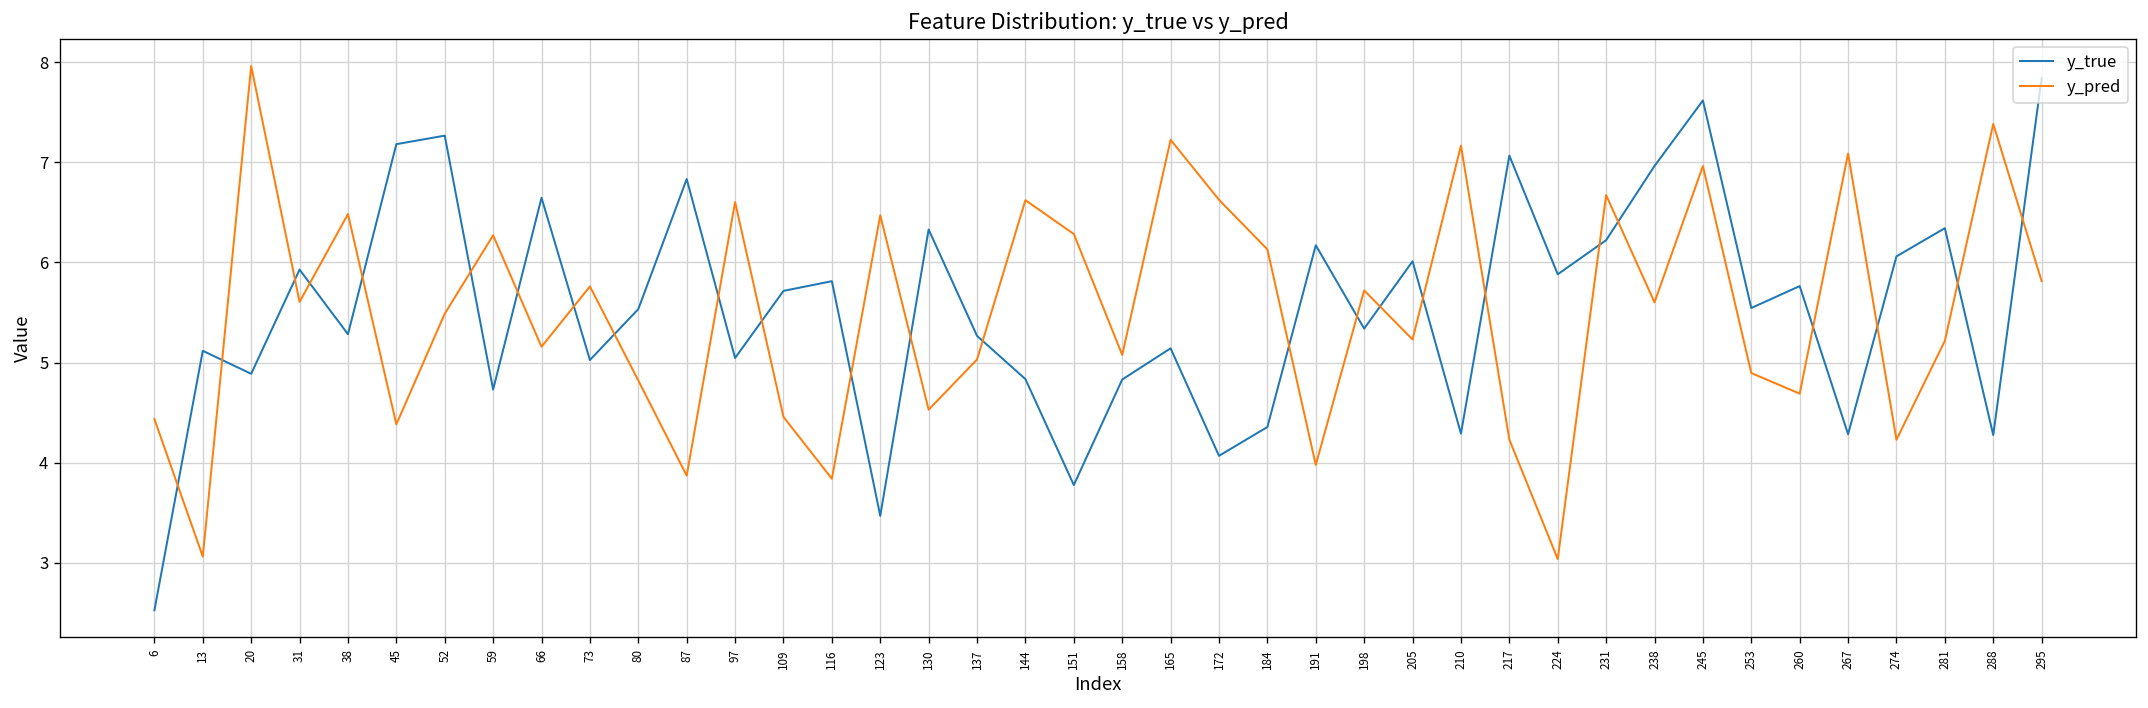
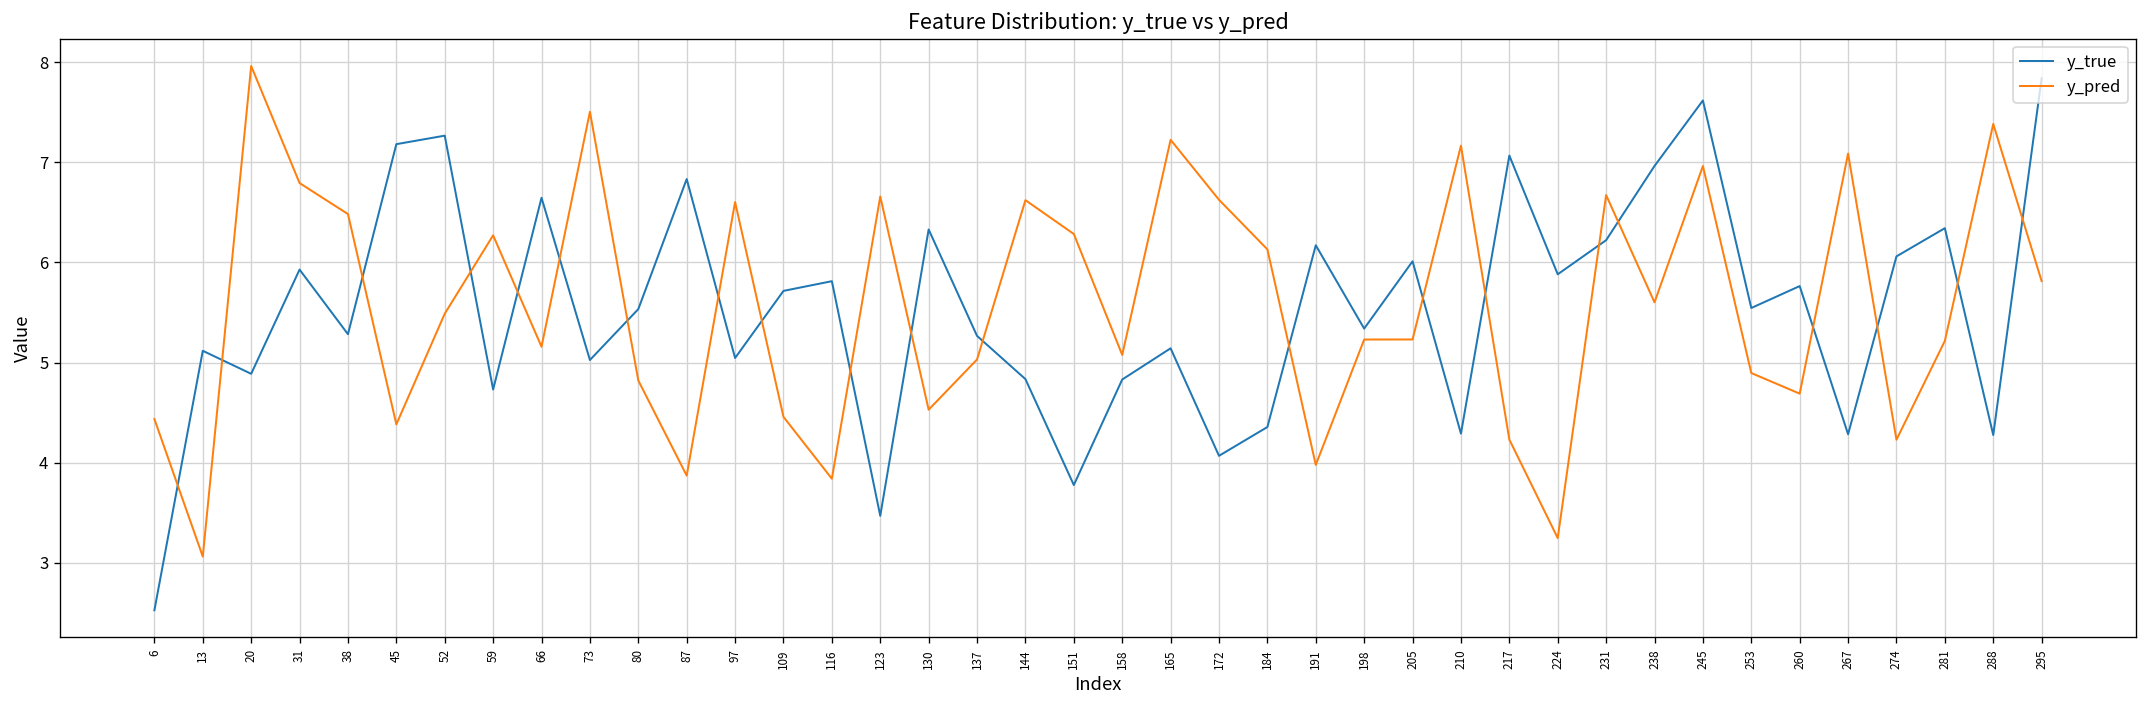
y_pred, 31: 5.6 -> 6.8
y_pred, 73: 5.8 -> 7.5
y_pred, 123: 6.5 -> 6.7
y_pred, 198: 5.7 -> 5.2
y_pred, 224: 3.0 -> 3.2
